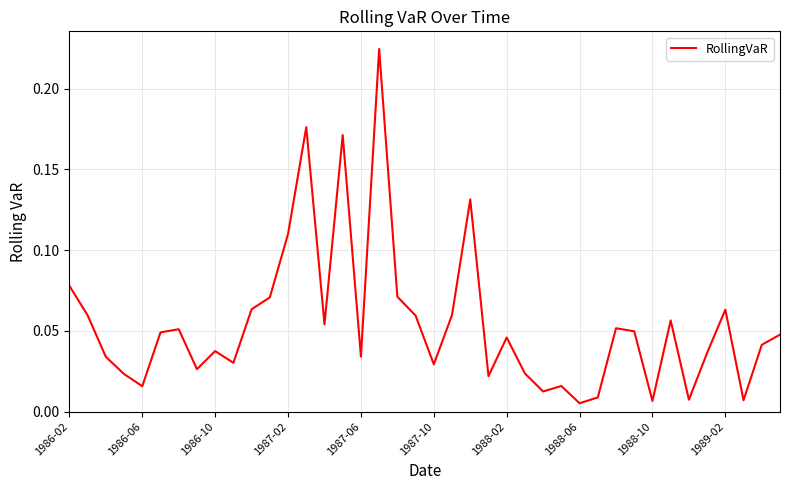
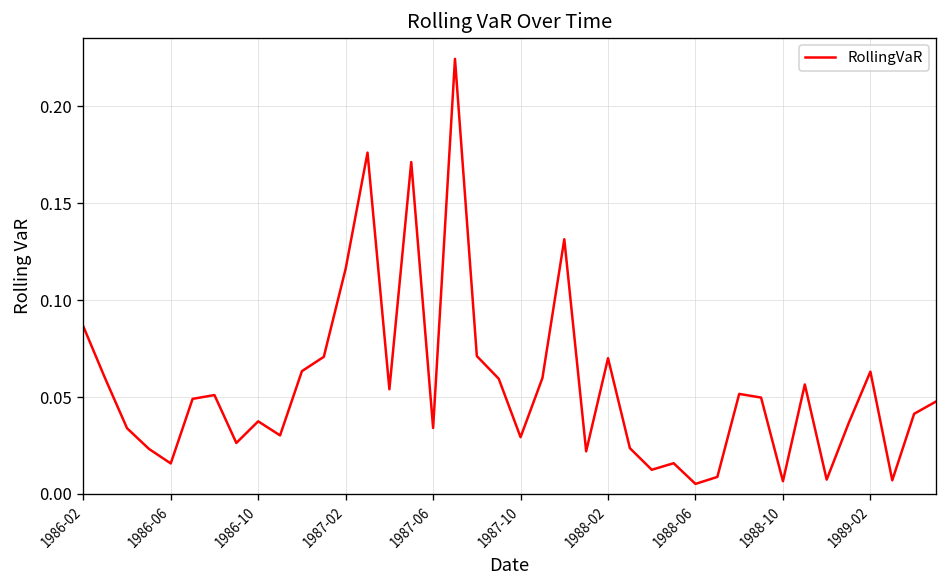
1986-02: 0.078 -> 0.086
1987-02: 0.110 -> 0.116
1988-02: 0.046 -> 0.070
